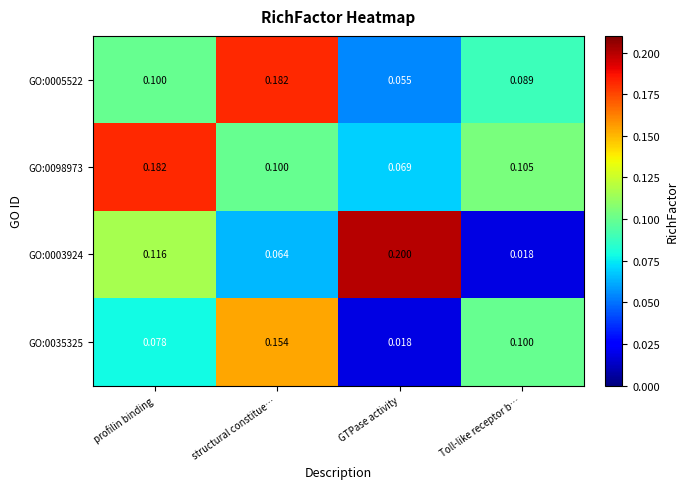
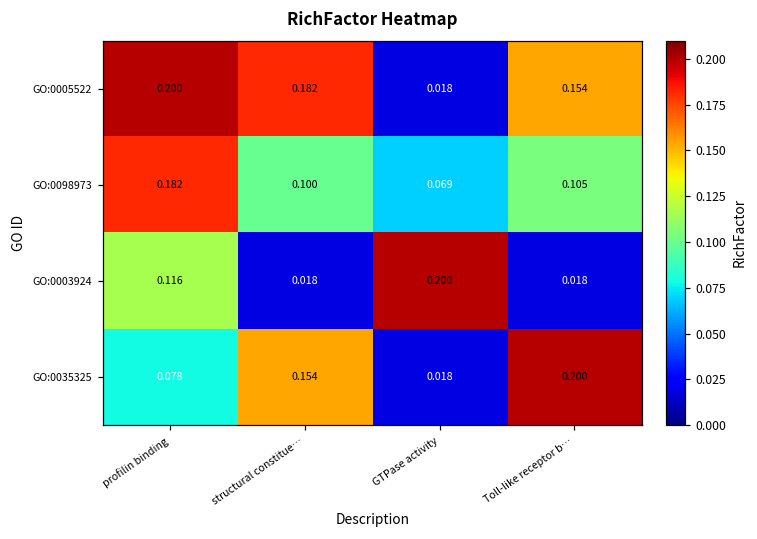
GO:0005522, profilin binding: 0.100 -> 0.200
GO:0005522, GTPase activity: 0.055 -> 0.018
GO:0005522, Toll-like receptor b…: 0.089 -> 0.154
GO:0003924, structural constitue…: 0.064 -> 0.018
GO:0035325, Toll-like receptor b…: 0.100 -> 0.200
